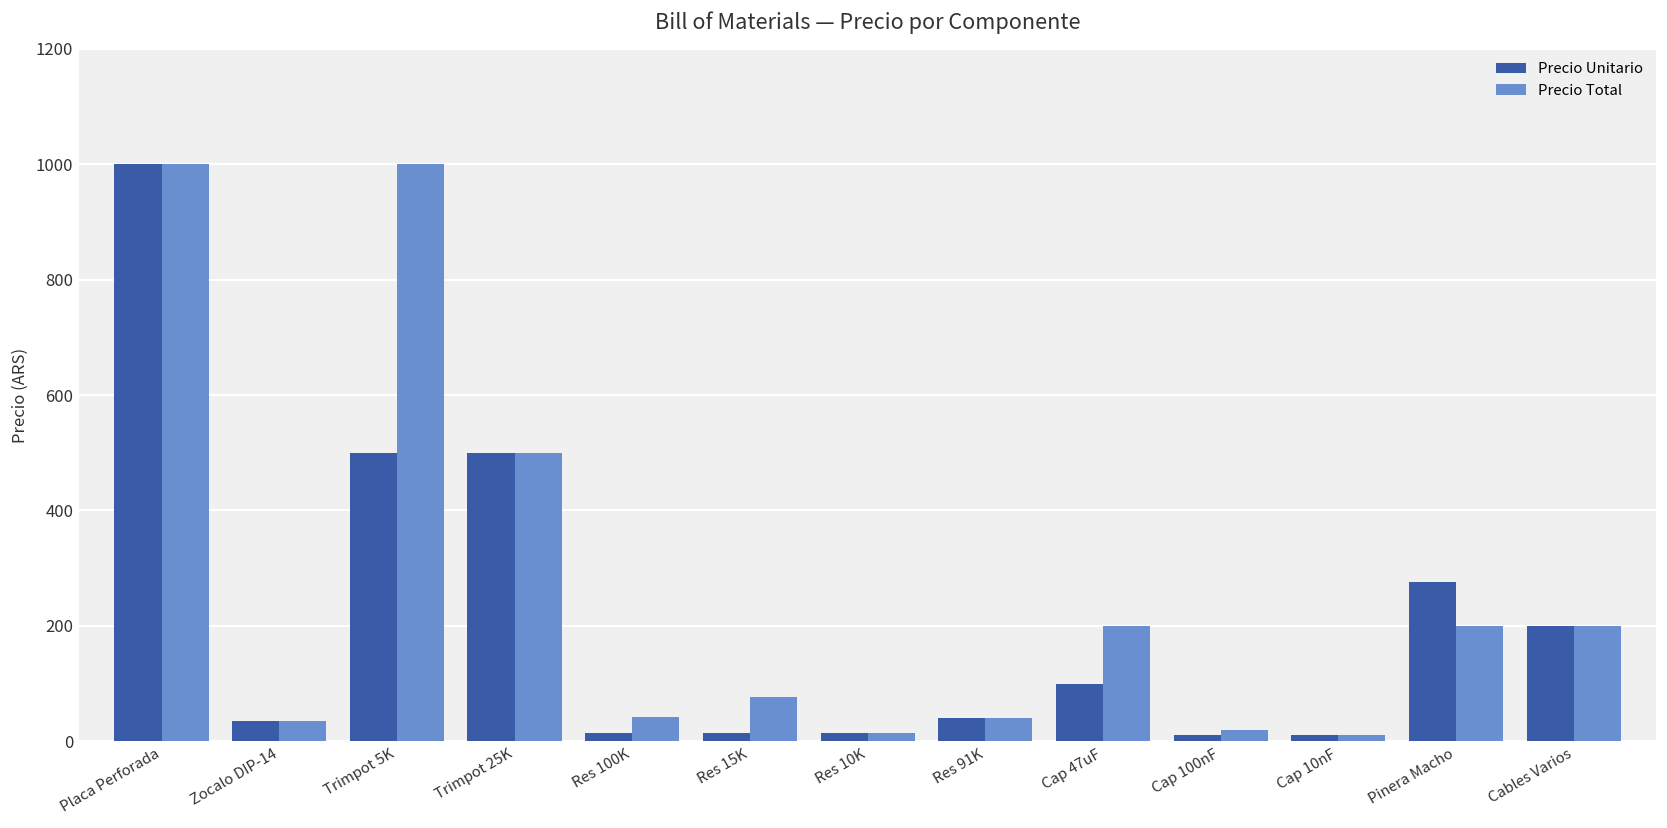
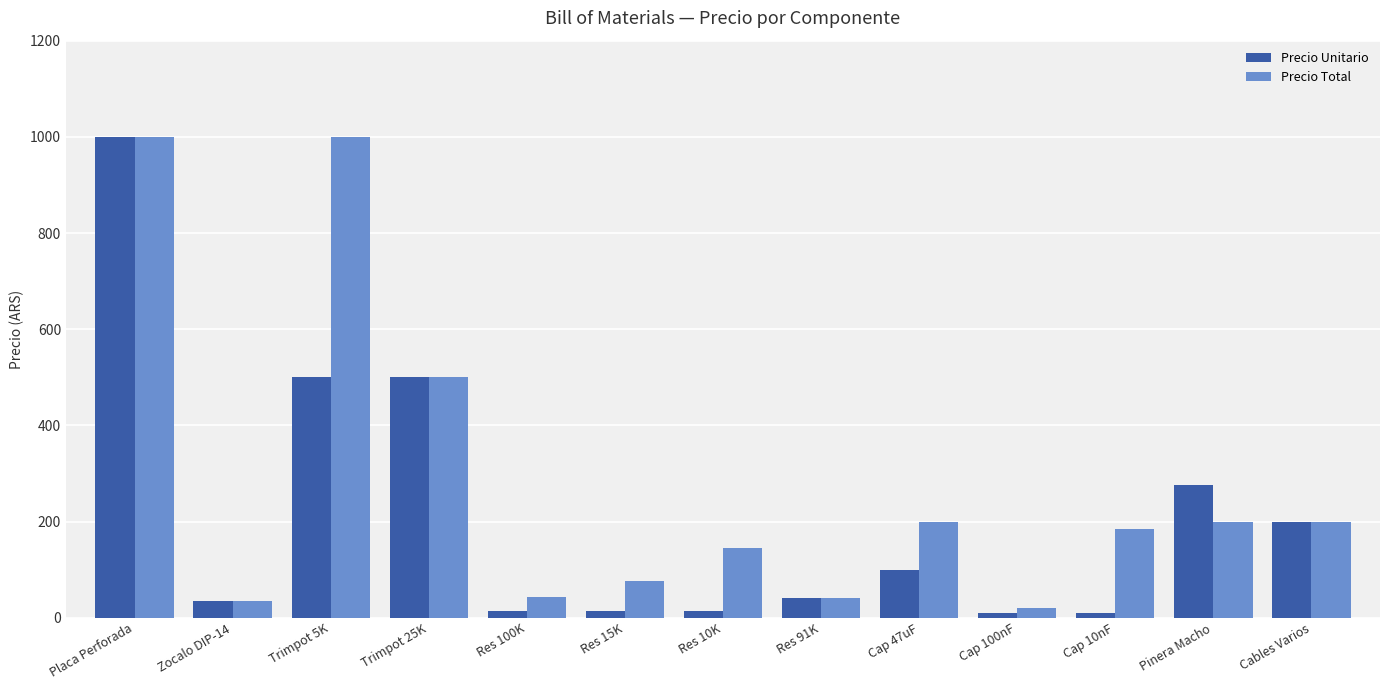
Precio Total, Res 10K: 10 -> 140
Precio Total, Cap 10nF: 10 -> 190
